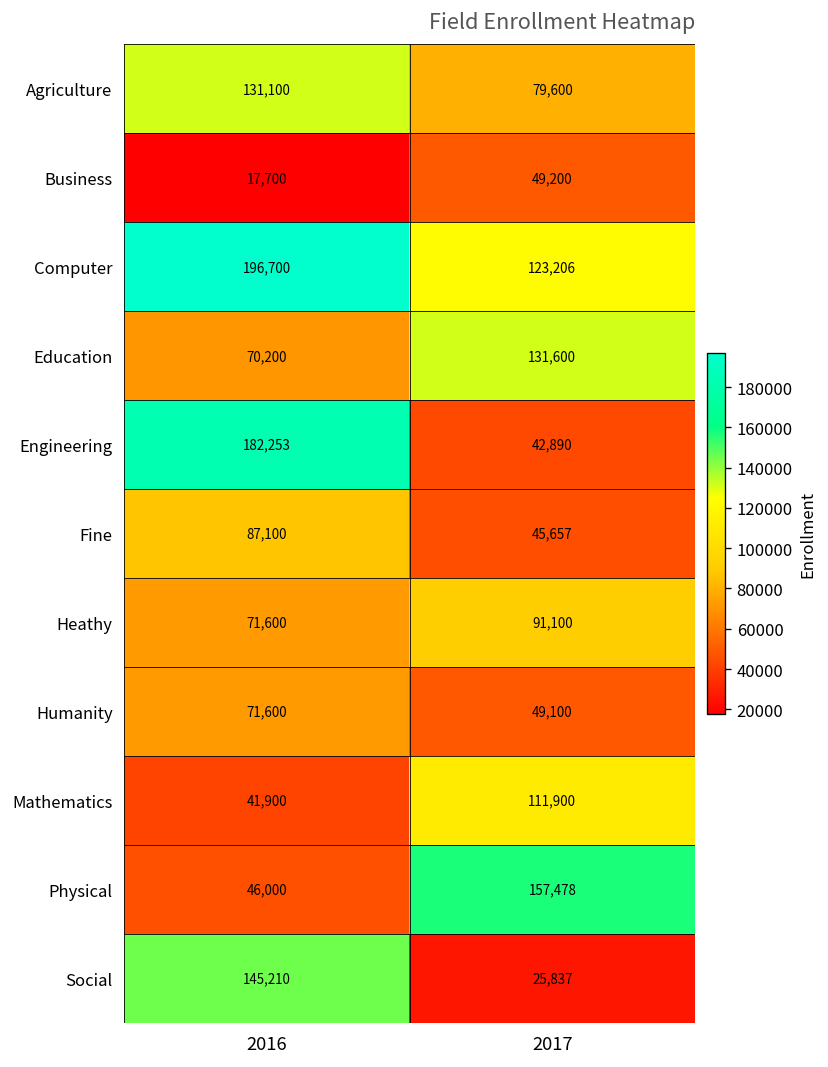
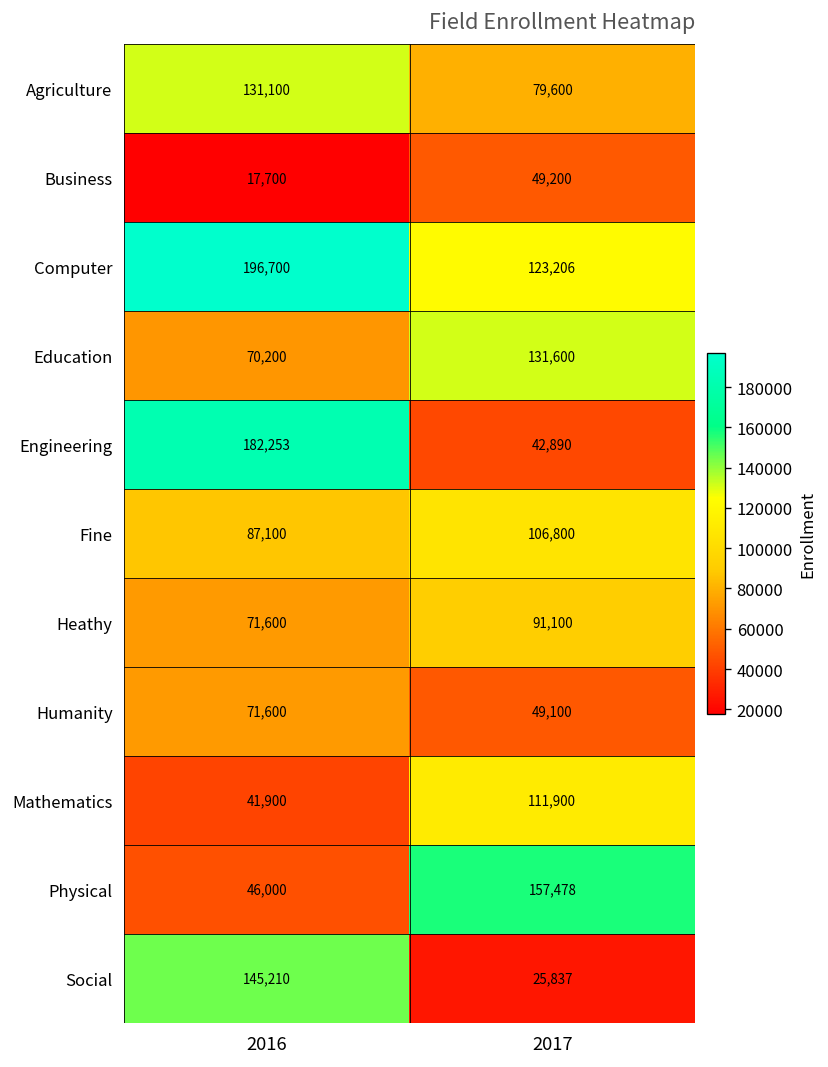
Fine, 2017: 45,657 -> 106,800
